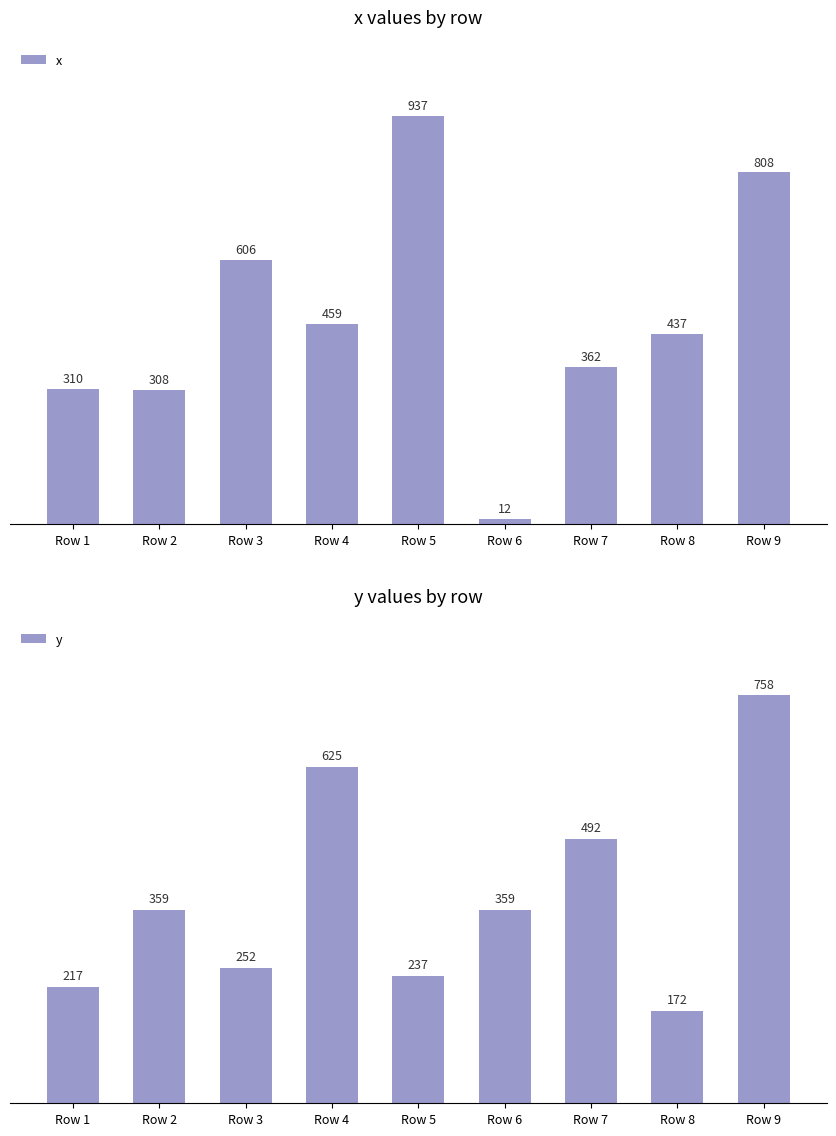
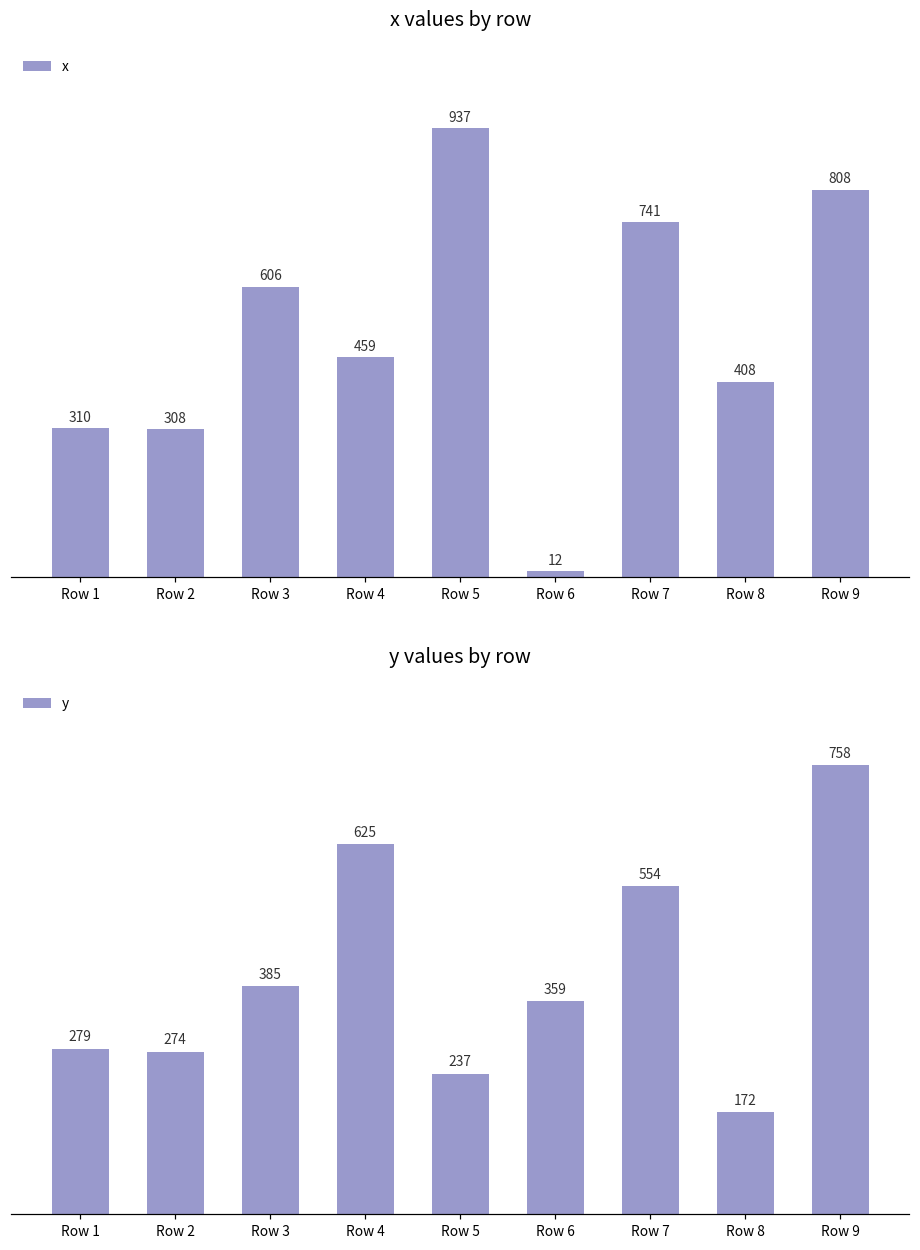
x values by row, Row 7: 362 -> 741
x values by row, Row 8: 437 -> 408
y values by row, Row 1: 217 -> 279
y values by row, Row 2: 359 -> 274
y values by row, Row 3: 252 -> 385
y values by row, Row 7: 492 -> 554
